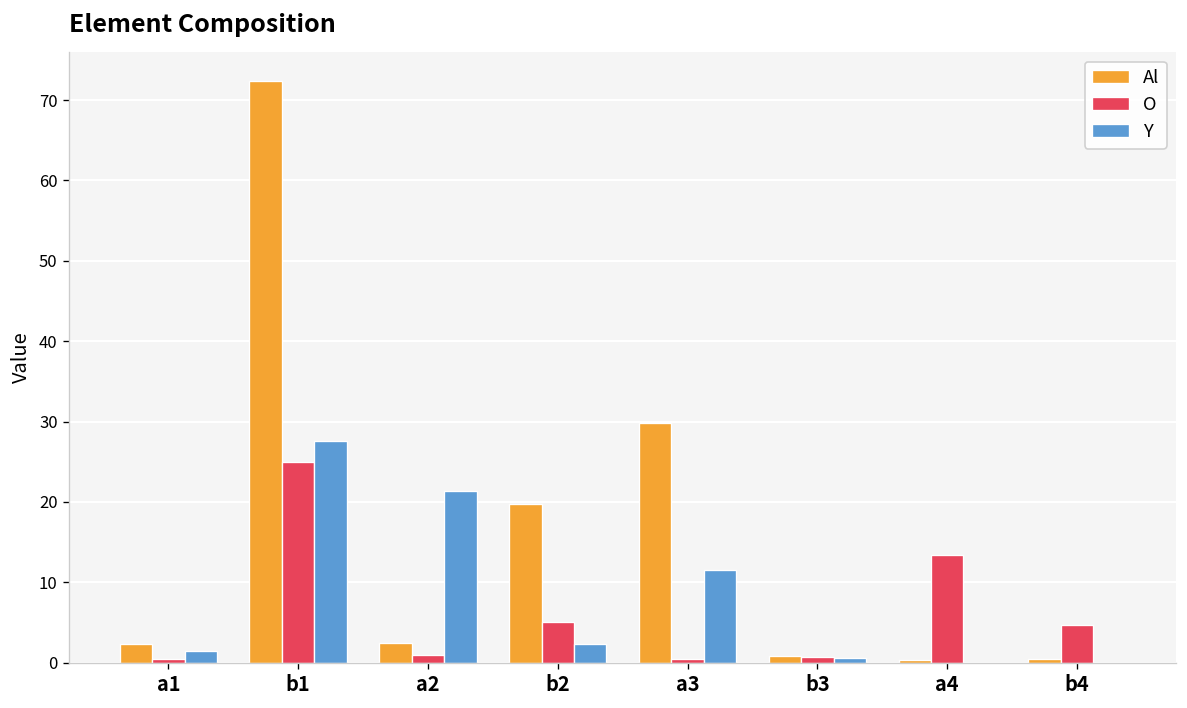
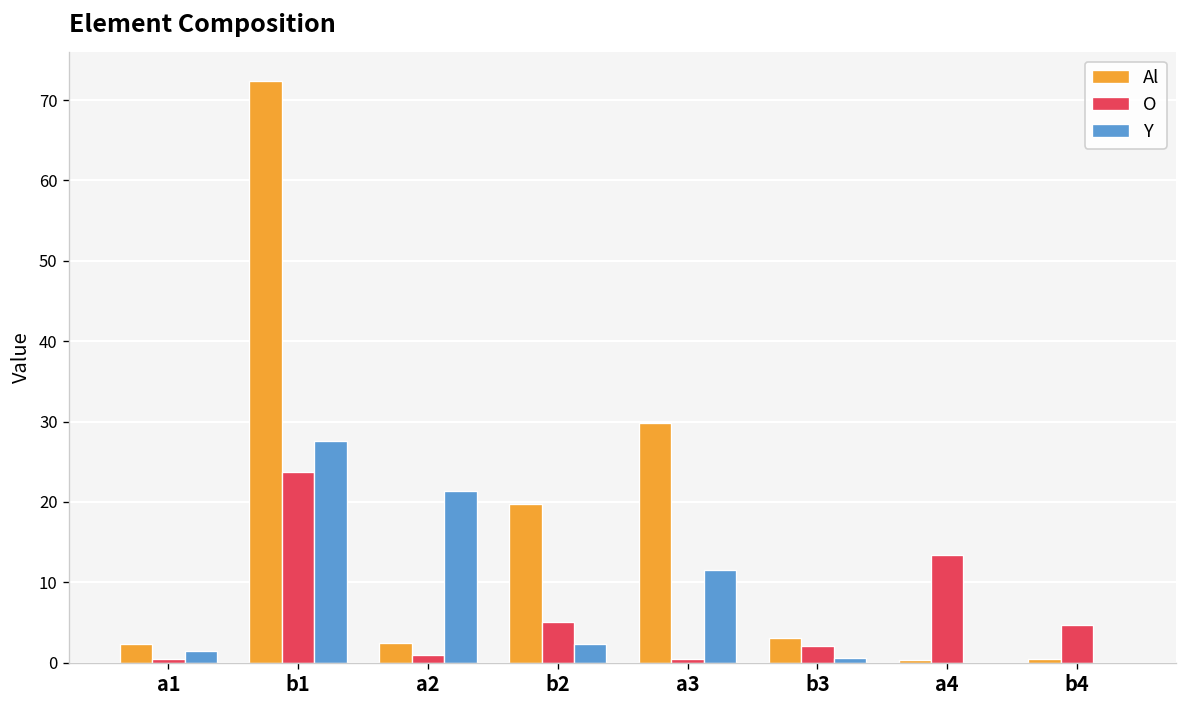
O, b1: 25 -> 24
Al, b3: 1 -> 3
O, b3: 1 -> 2
